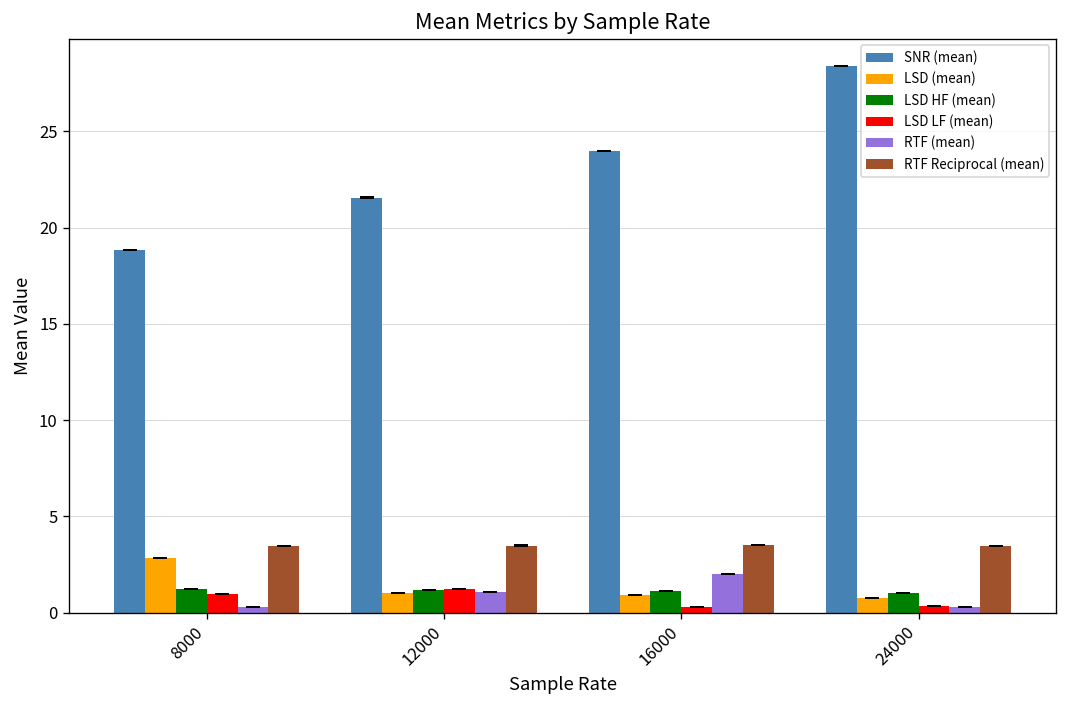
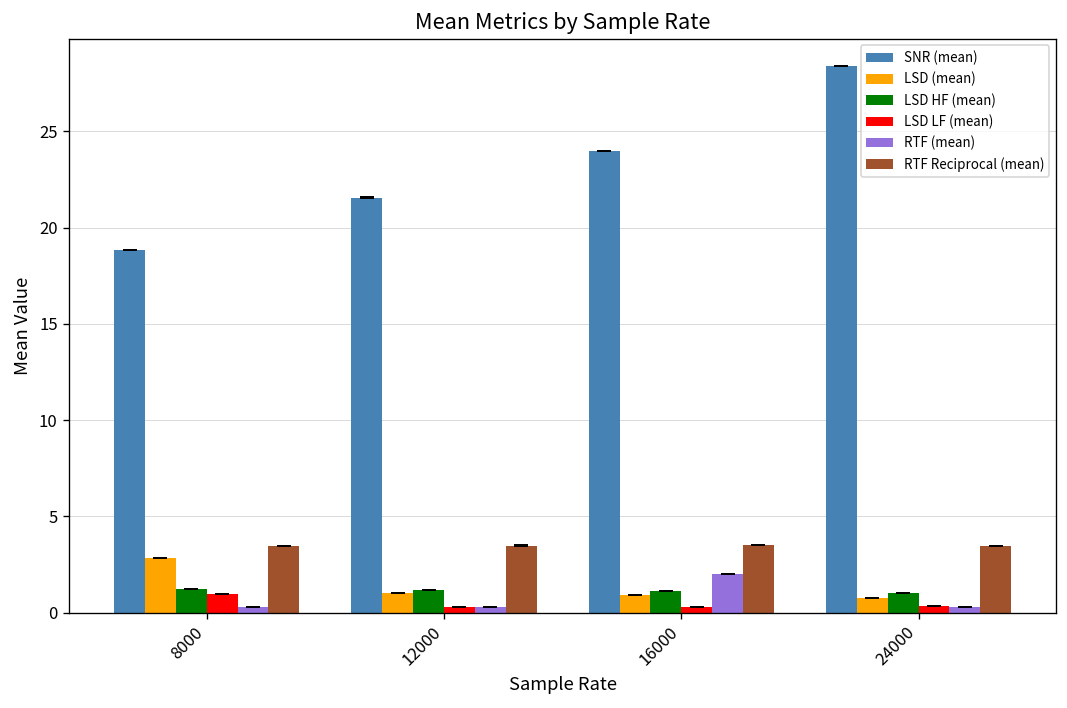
LSD LF (mean), 12000: 1.2 -> 0.3
RTF (mean), 12000: 1.1 -> 0.3
